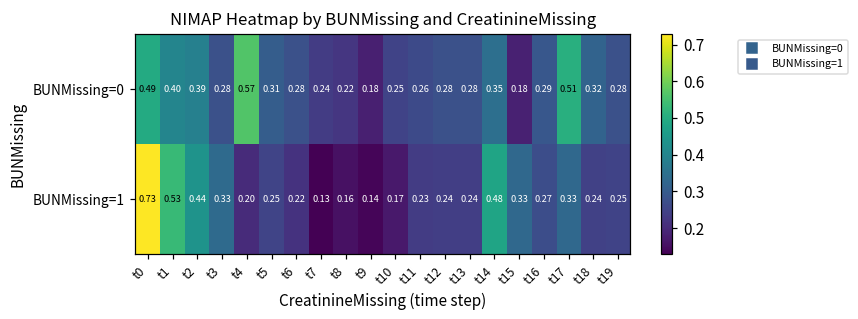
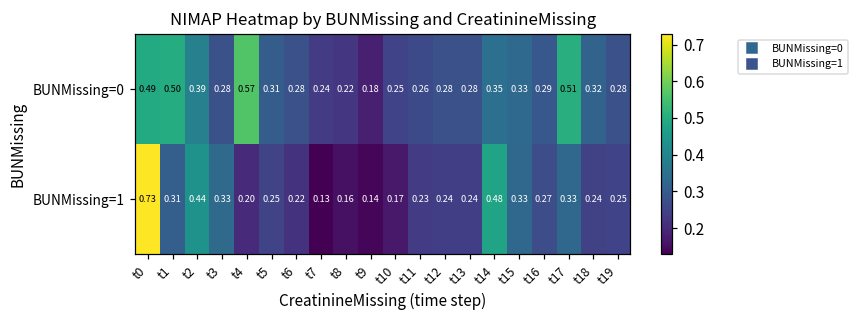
BUNMissing=0, t1: 0.40 -> 0.50
BUNMissing=0, t15: 0.18 -> 0.33
BUNMissing=1, t1: 0.53 -> 0.31
